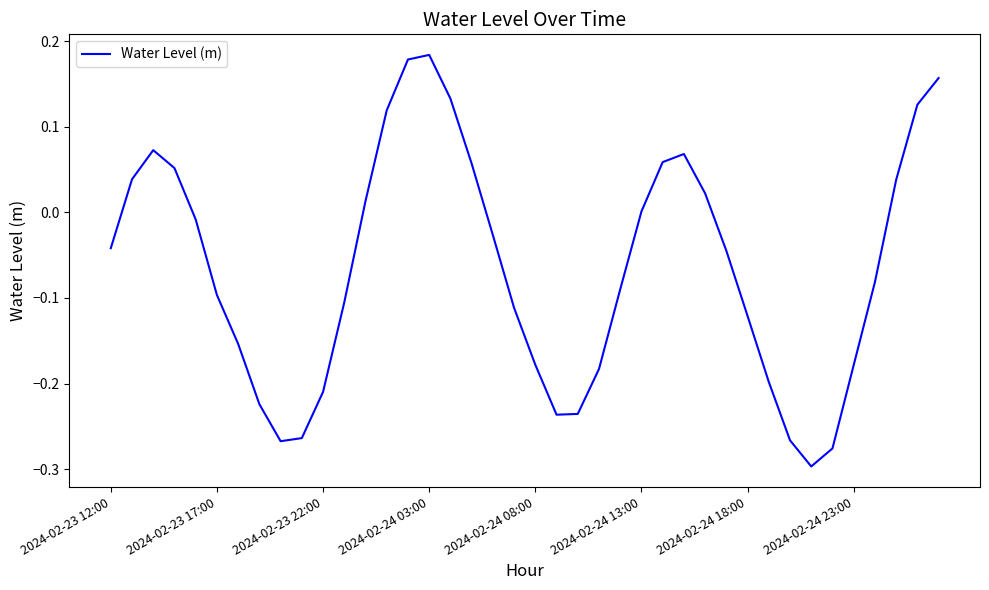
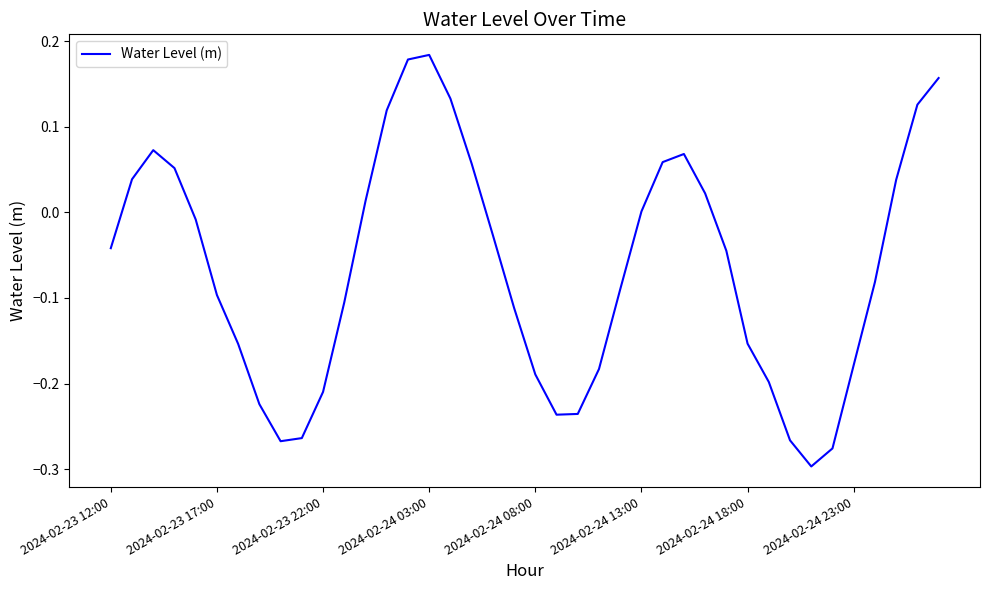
2024-02-24 08:00: -0.18 -> -0.19
2024-02-24 18:00: -0.12 -> -0.15
